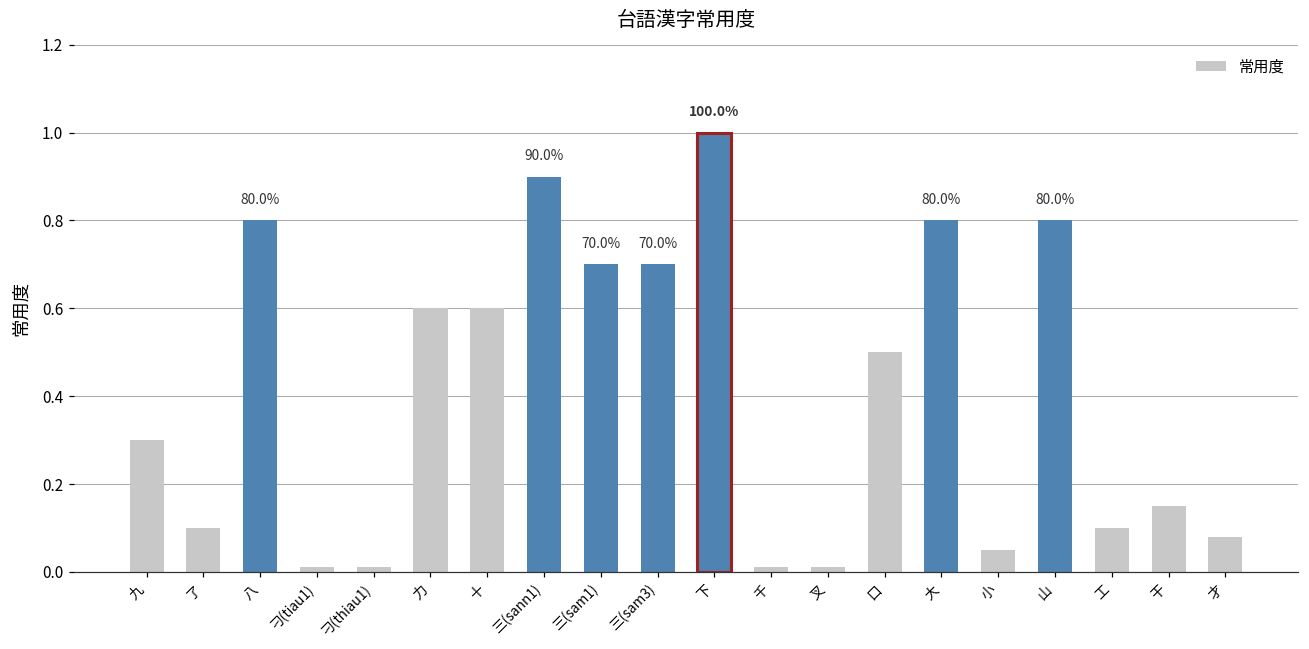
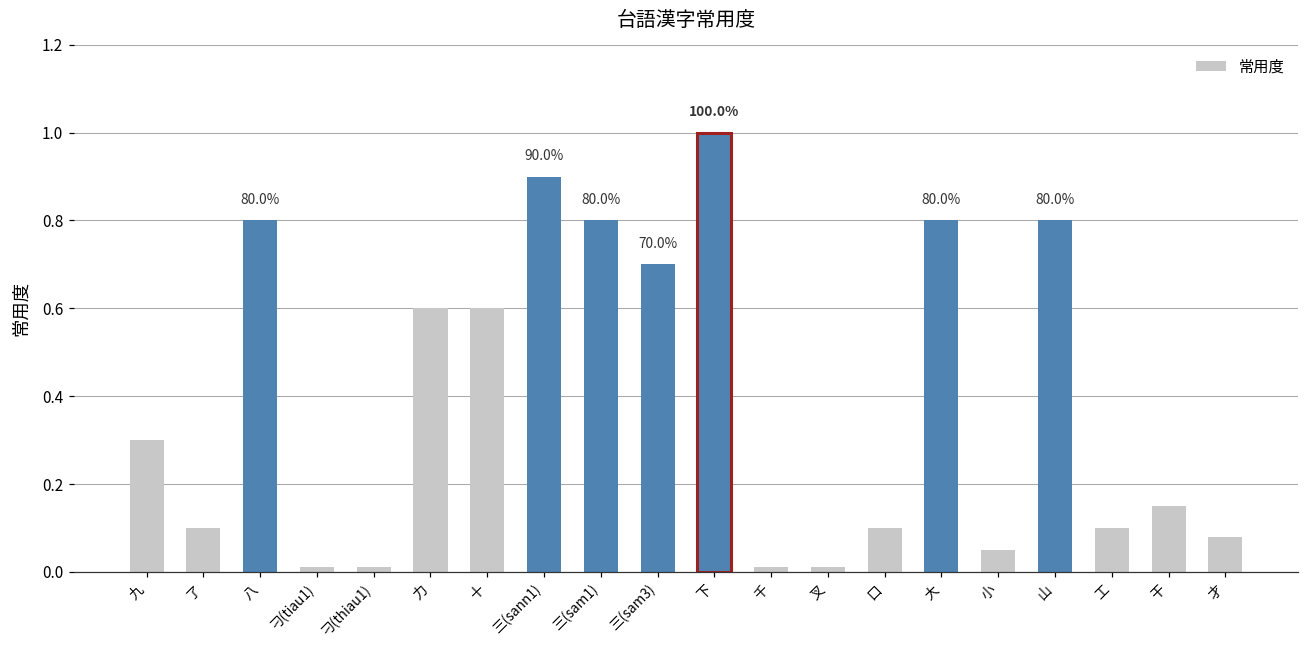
三(sam1): 70.0% -> 80.0%
口: 0.5 -> 0.1
